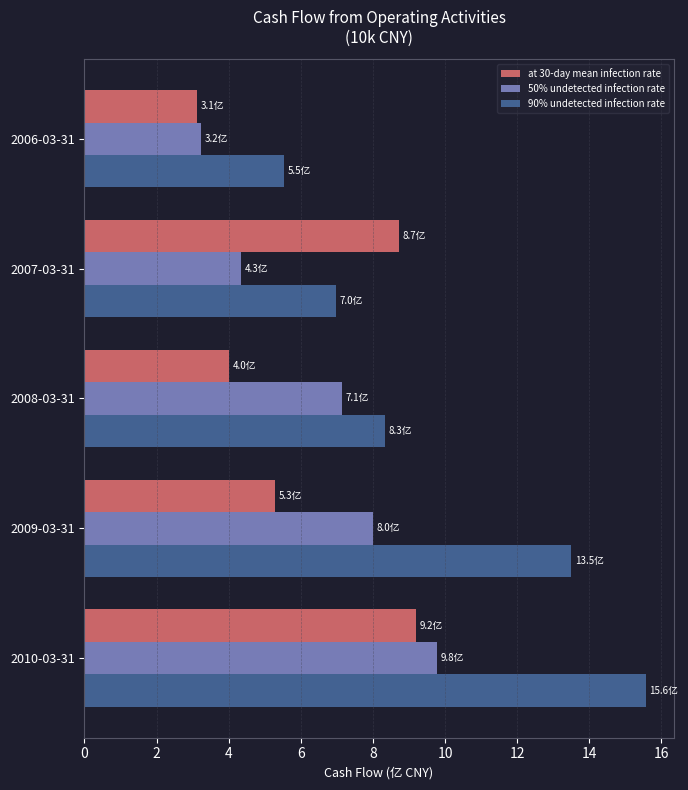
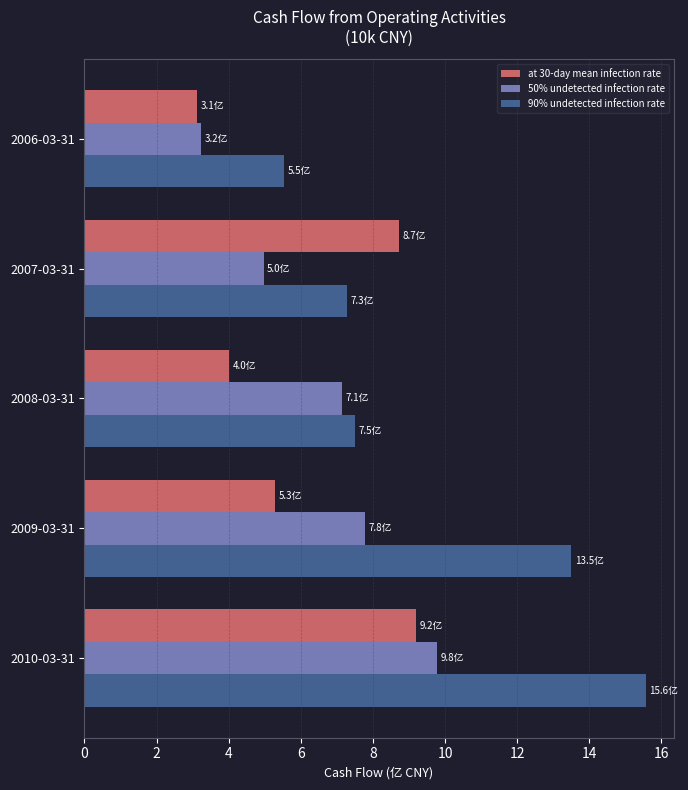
50% undetected infection rate, 2007-03-31: 4.3亿 -> 5.0亿
90% undetected infection rate, 2007-03-31: 7.0亿 -> 7.3亿
90% undetected infection rate, 2008-03-31: 8.3亿 -> 7.5亿
50% undetected infection rate, 2009-03-31: 8.0亿 -> 7.8亿
